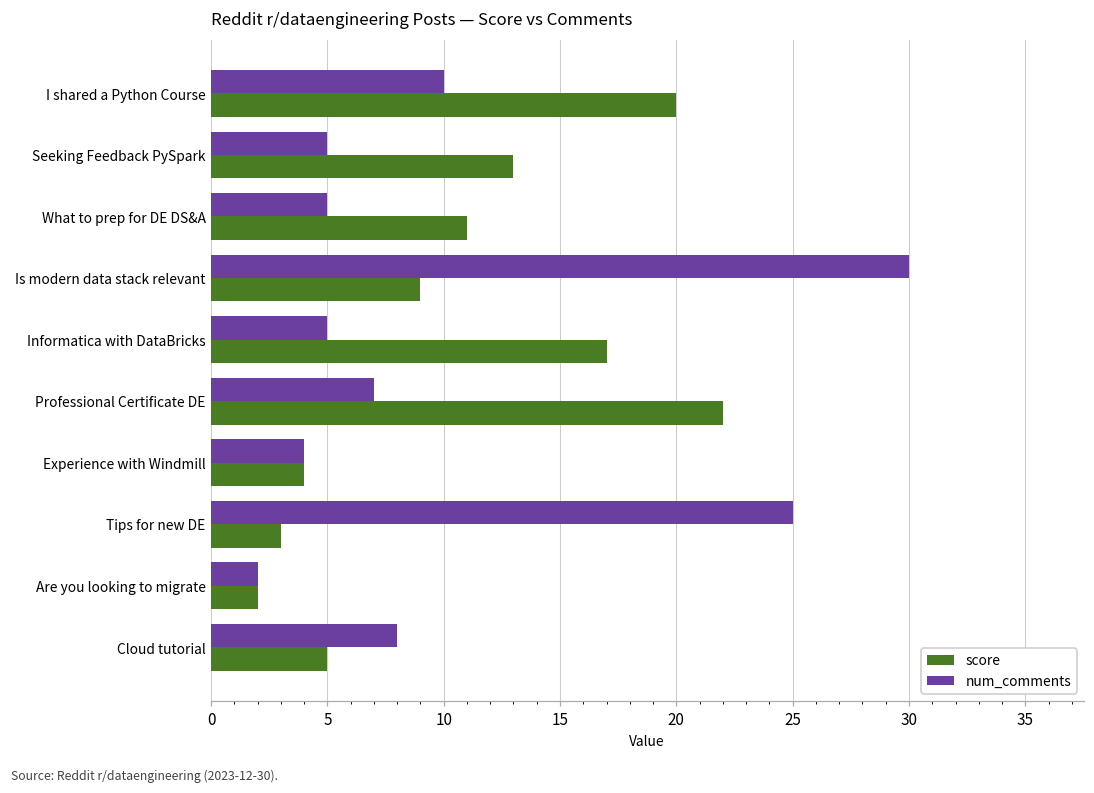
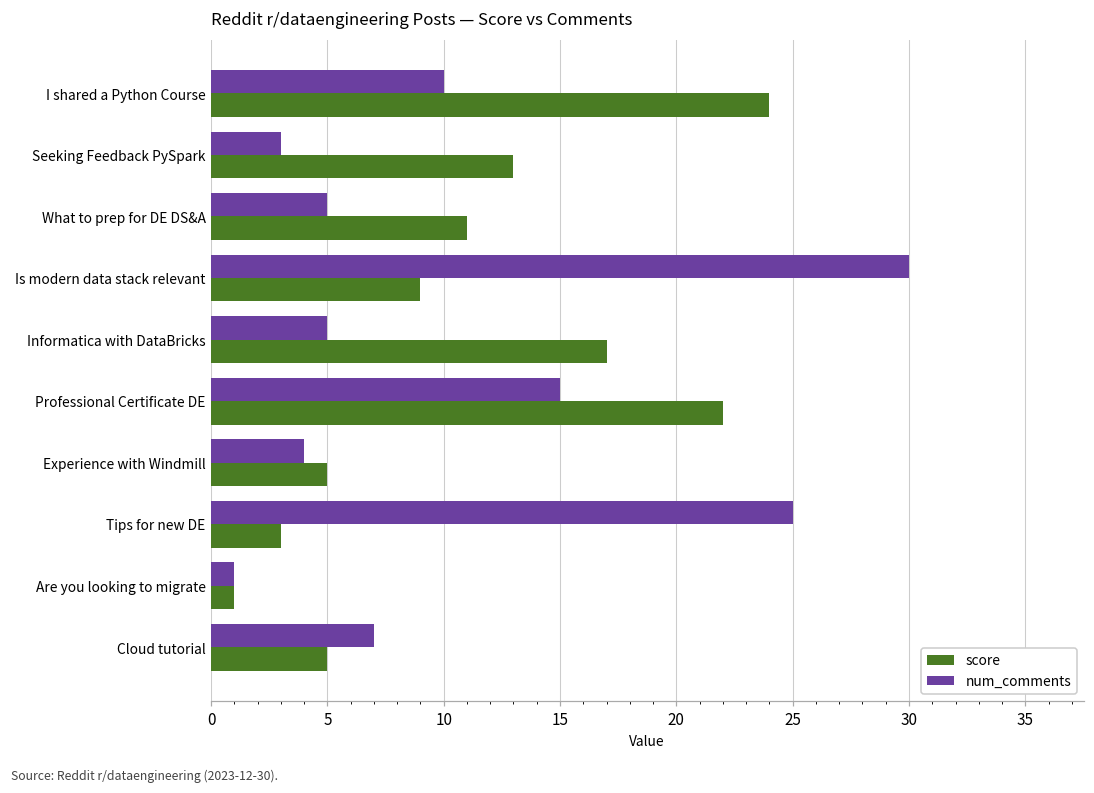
score, I shared a Python Course: 20 -> 24
num_comments, Seeking Feedback PySpark: 5 -> 3
num_comments, Professional Certificate DE: 7 -> 15
score, Experience with Windmill: 4 -> 5
num_comments, Are you looking to migrate: 2 -> 1
score, Are you looking to migrate: 2 -> 1
num_comments, Cloud tutorial: 8 -> 7
